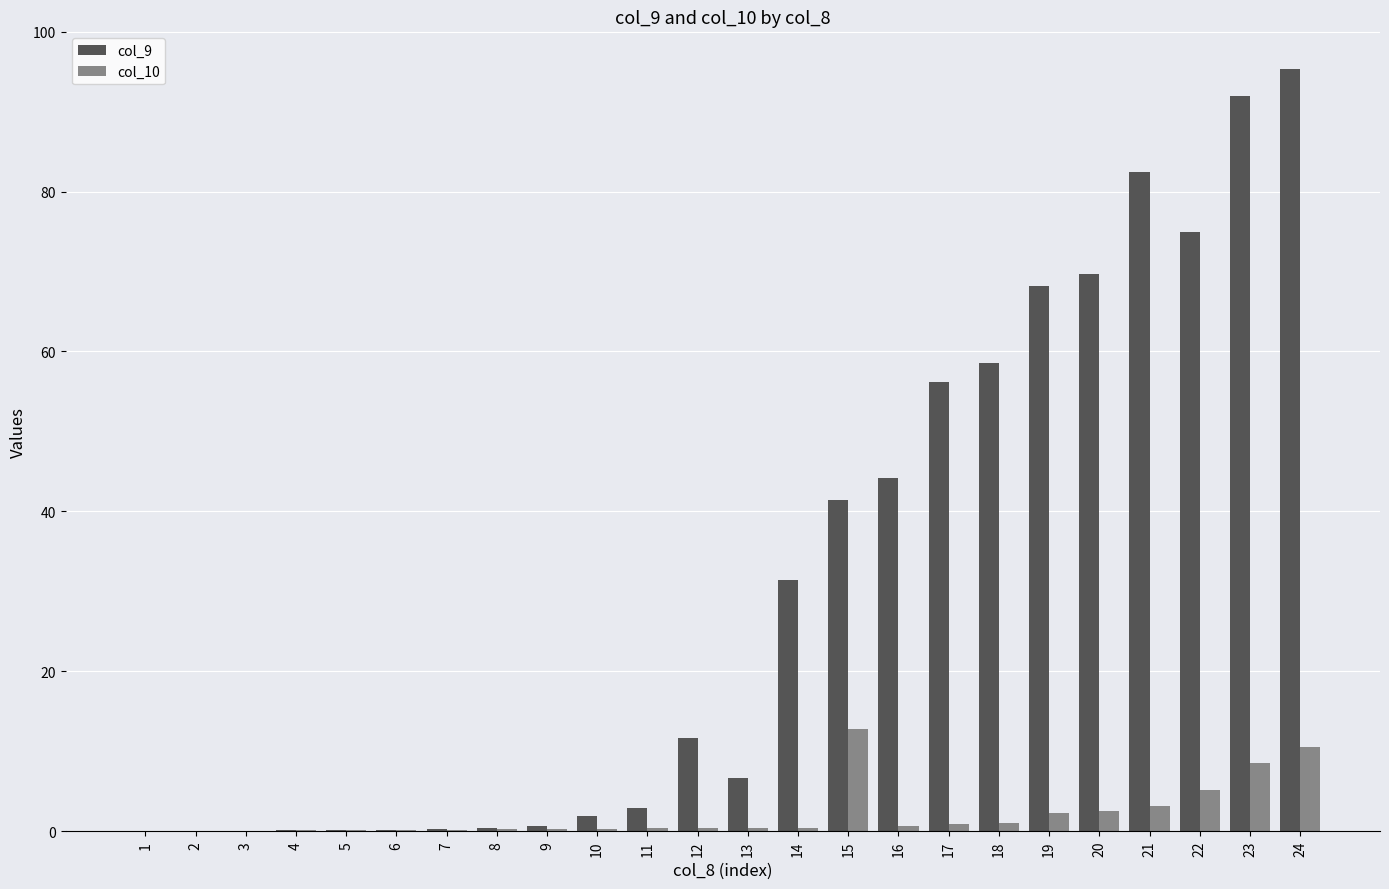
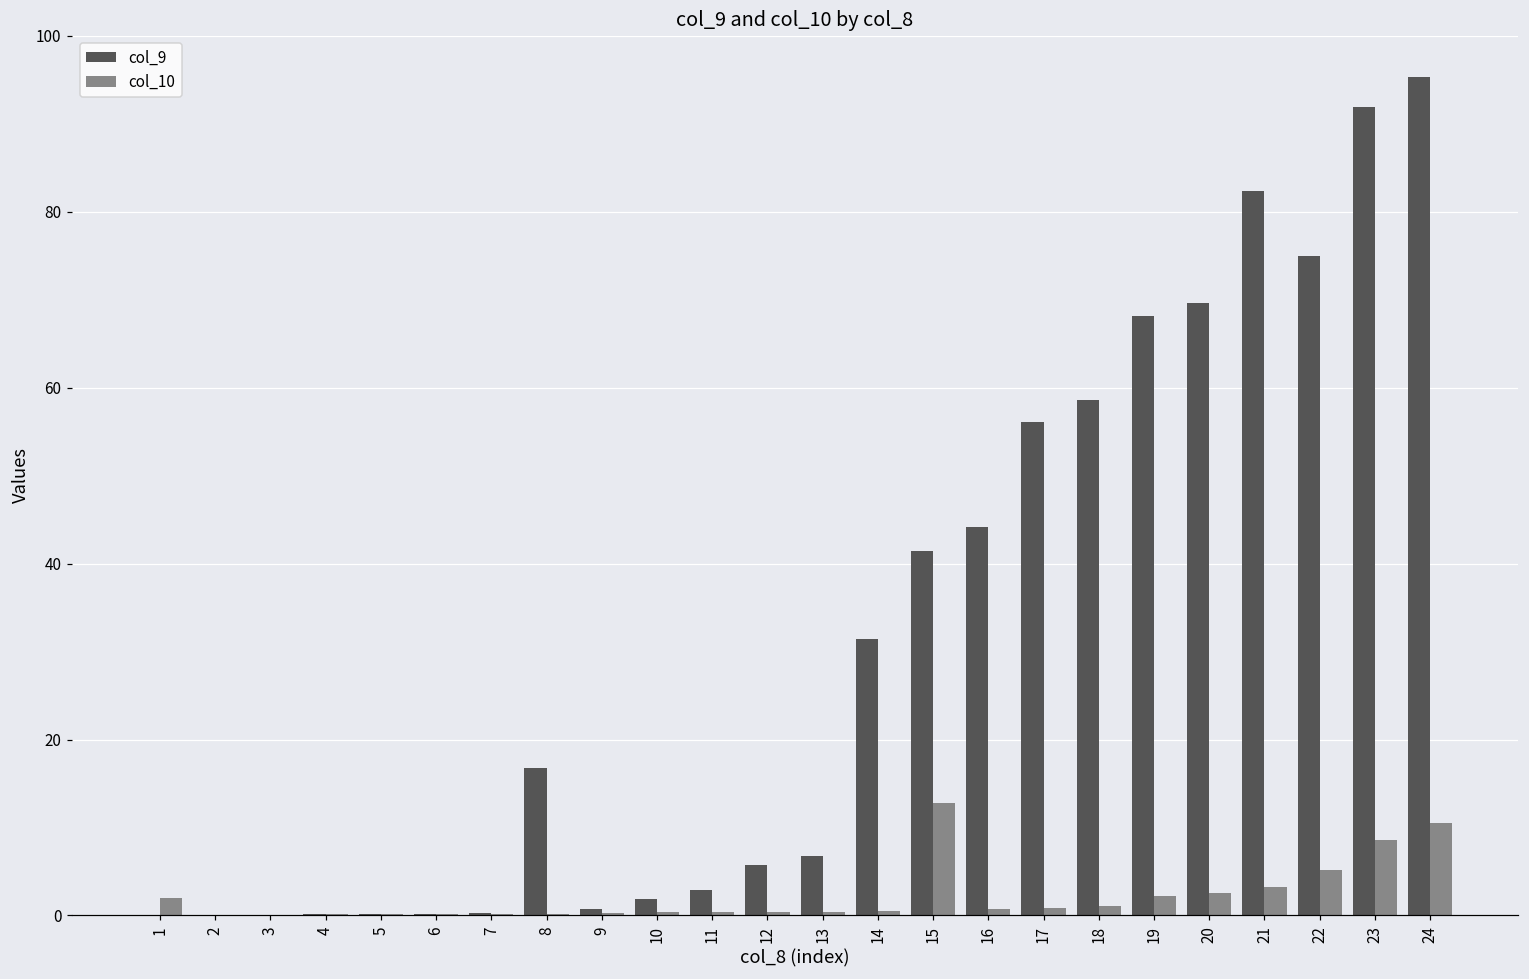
col_10, 1: 0 -> 2
col_9, 8: 0 -> 17
col_9, 12: 12 -> 6
